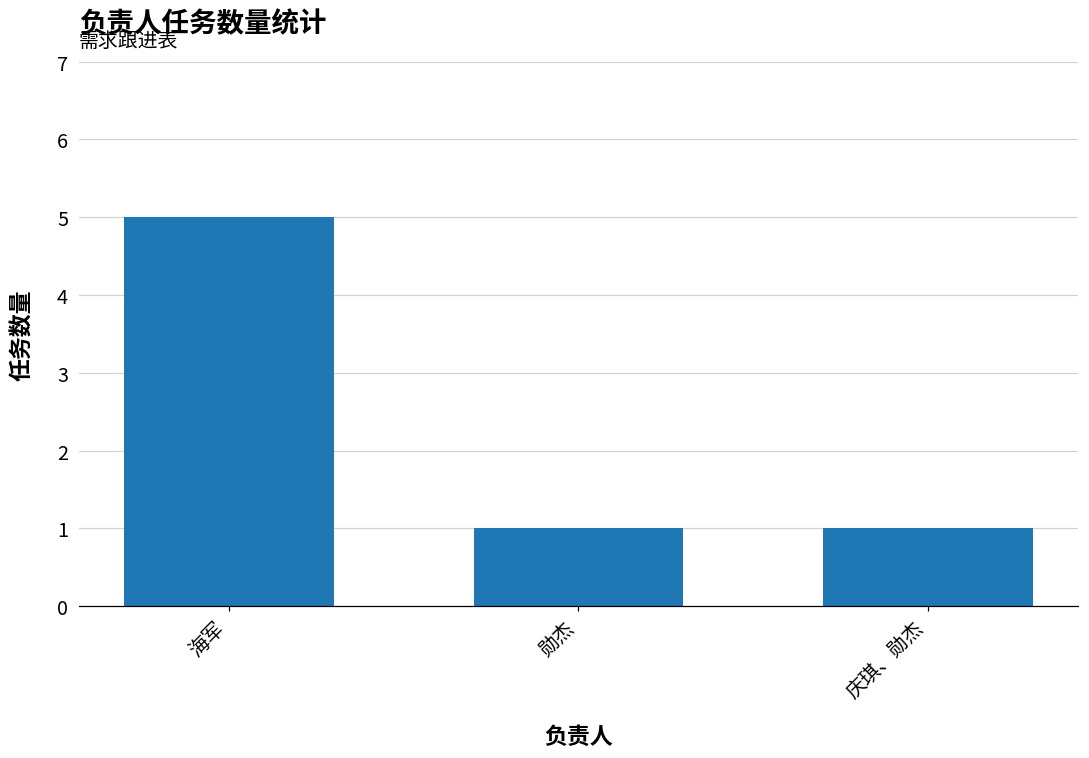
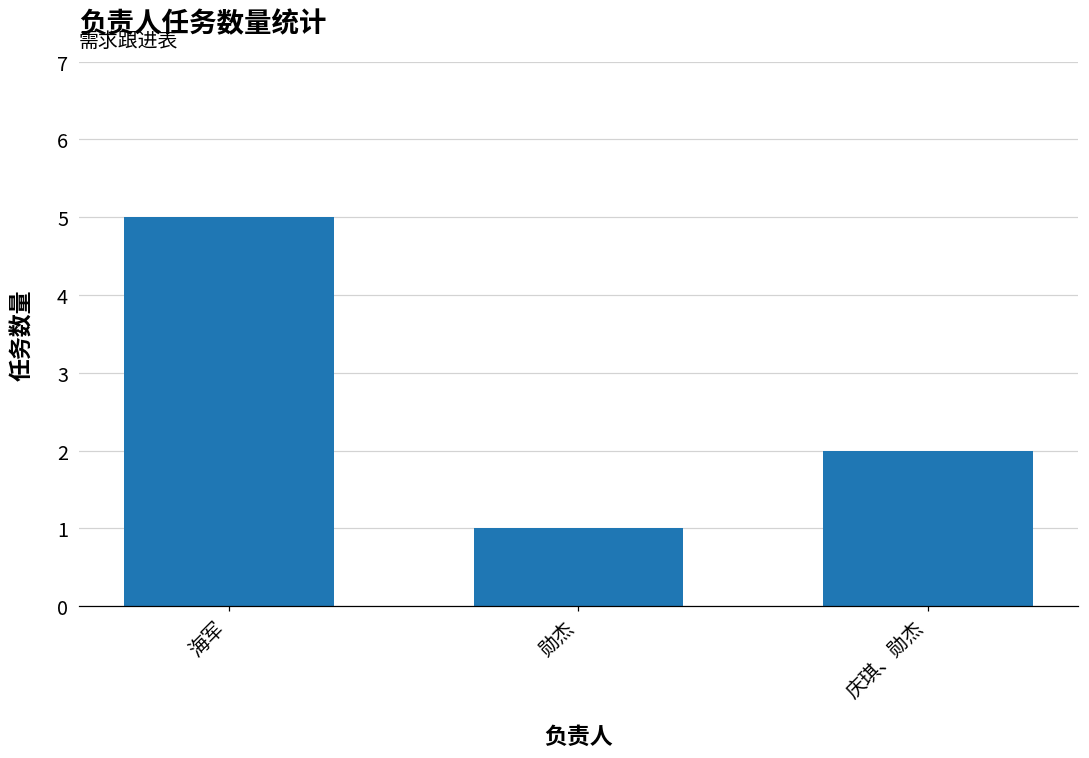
庆琪、勋杰: 1 -> 2
